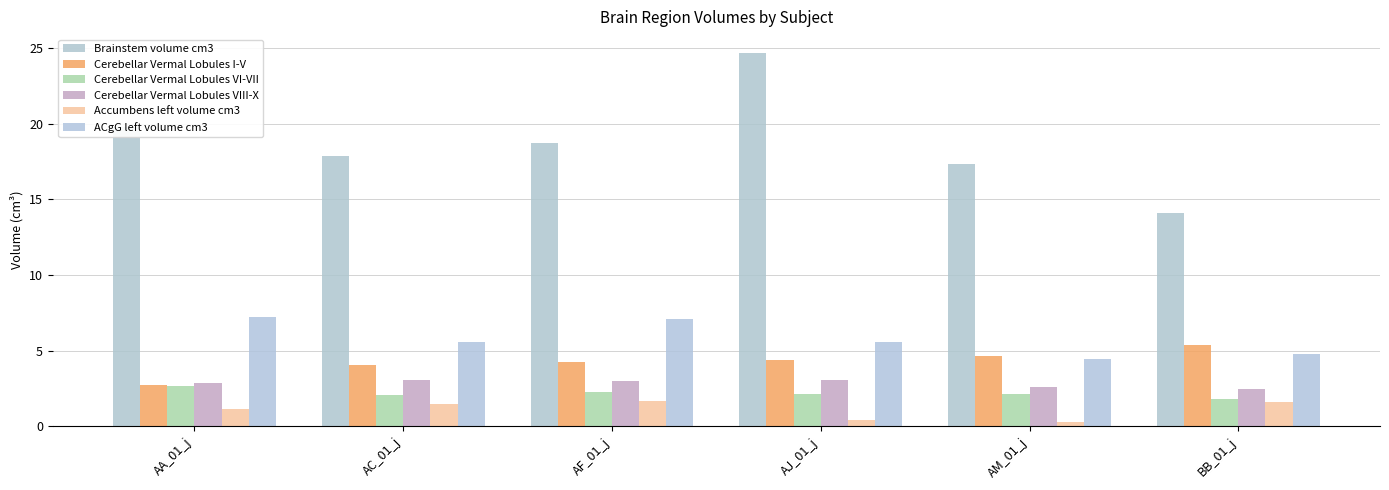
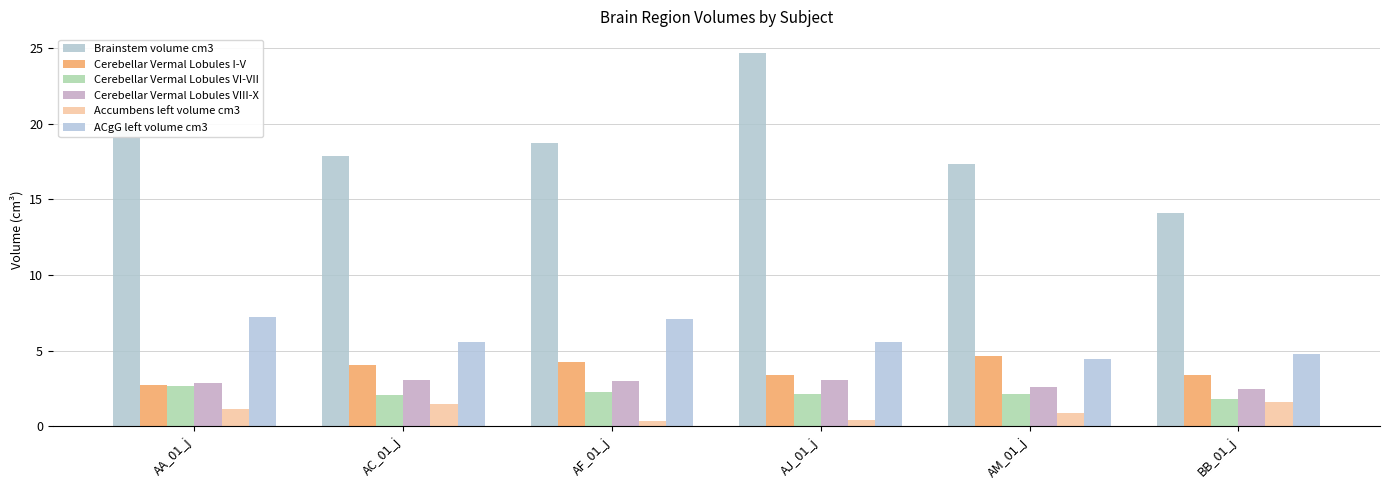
Accumbens left volume cm3, AF_01_j: 1.7 -> 0.3
Cerebellar Vermal Lobules I-V, AJ_01_j: 4.4 -> 3.4
Accumbens left volume cm3, AM_01_j: 0.3 -> 0.9
Cerebellar Vermal Lobules I-V, BB_01_j: 5.4 -> 3.4
